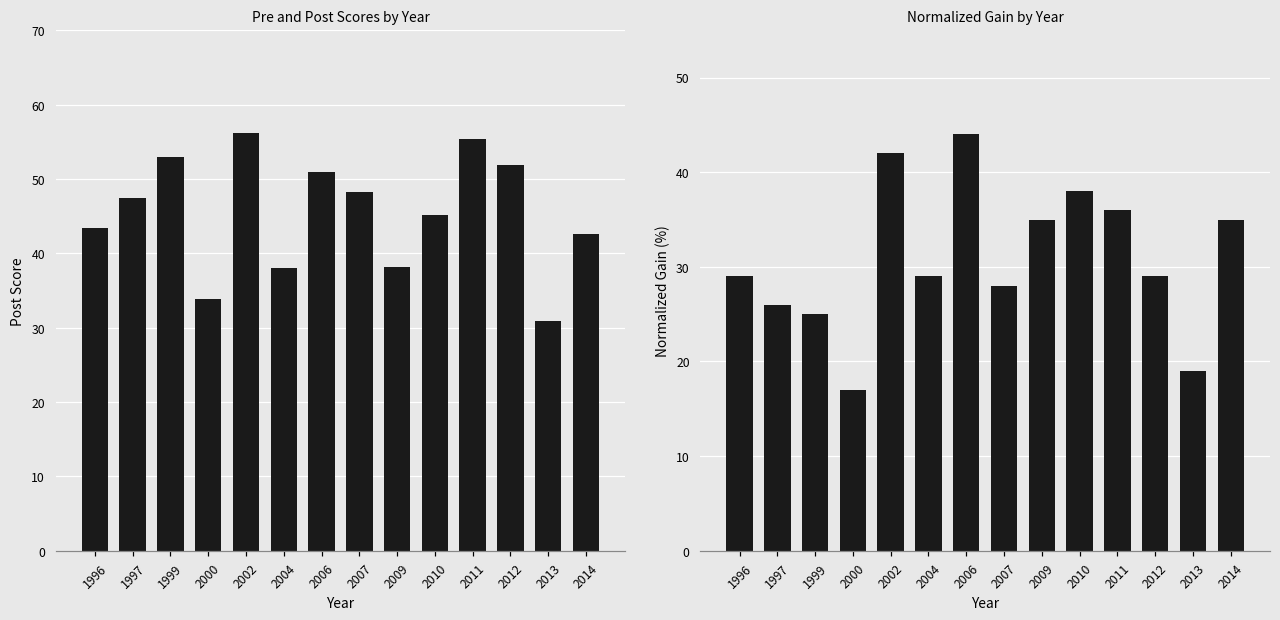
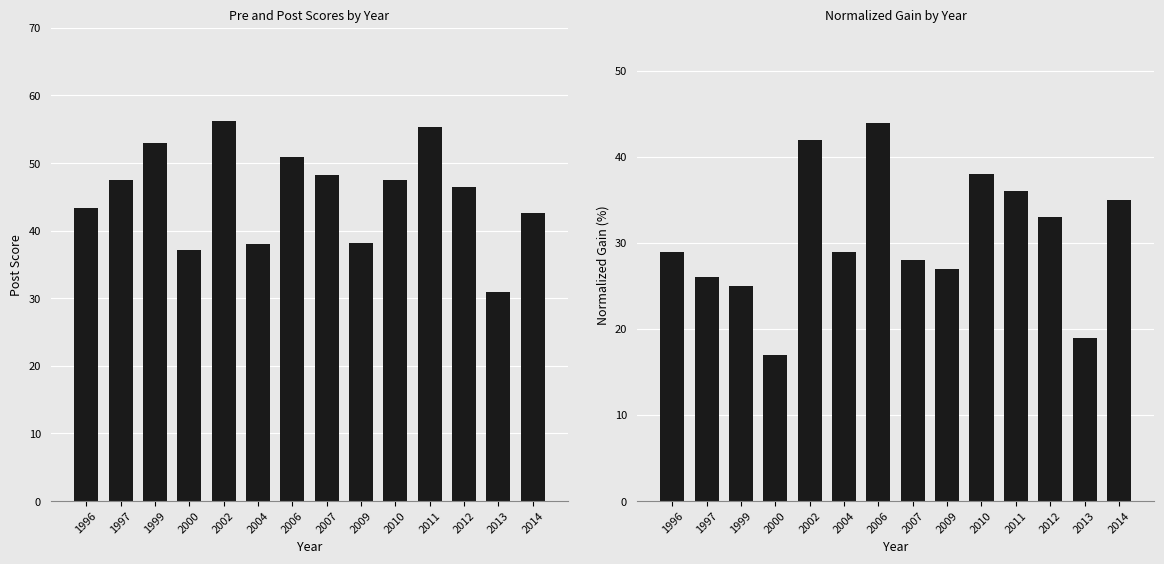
Pre and Post Scores by Year, 2000: 34 -> 37
Pre and Post Scores by Year, 2010: 45 -> 47
Pre and Post Scores by Year, 2012: 52 -> 46
Normalized Gain by Year, 2009: 35 -> 27
Normalized Gain by Year, 2012: 29 -> 33
